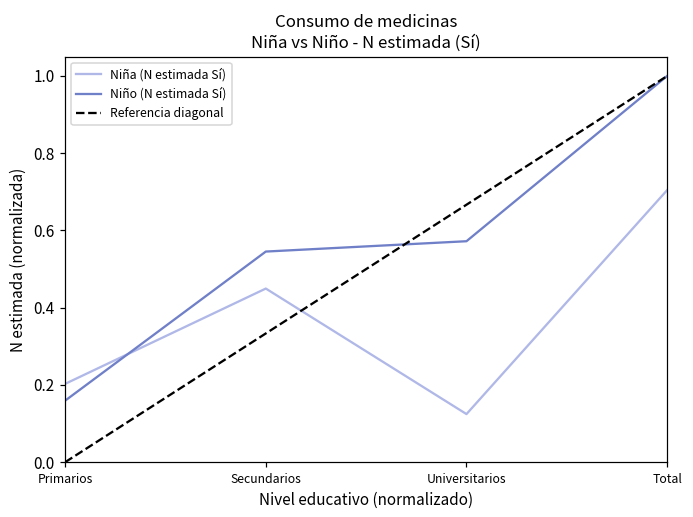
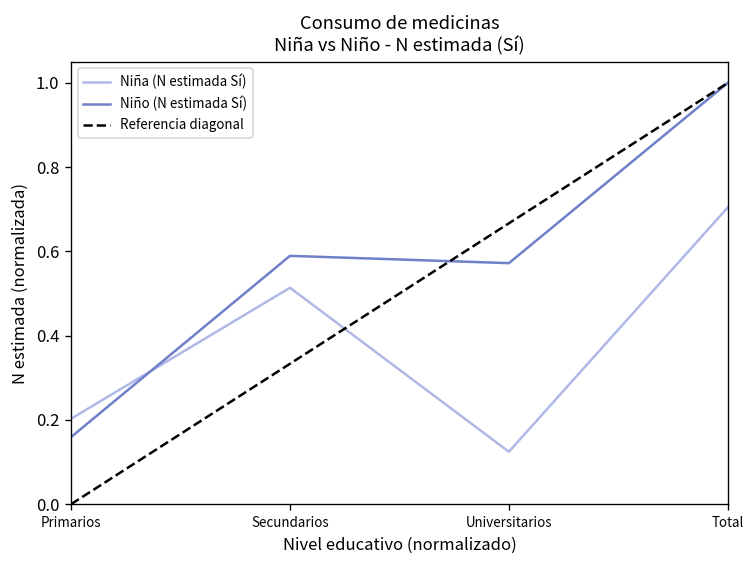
Niña (N estimada Sí), Secundarios: 0.45 -> 0.51
Niño (N estimada Sí), Secundarios: 0.55 -> 0.59
